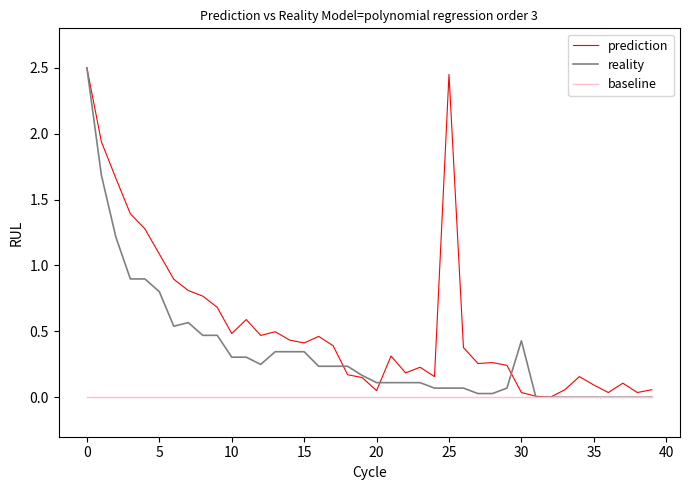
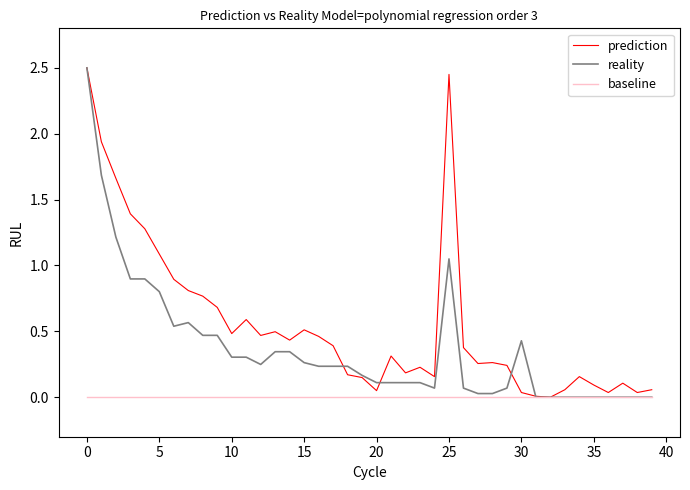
prediction, 15: 0.41 -> 0.51
reality, 15: 0.35 -> 0.26
reality, 25: 0.07 -> 1.05
